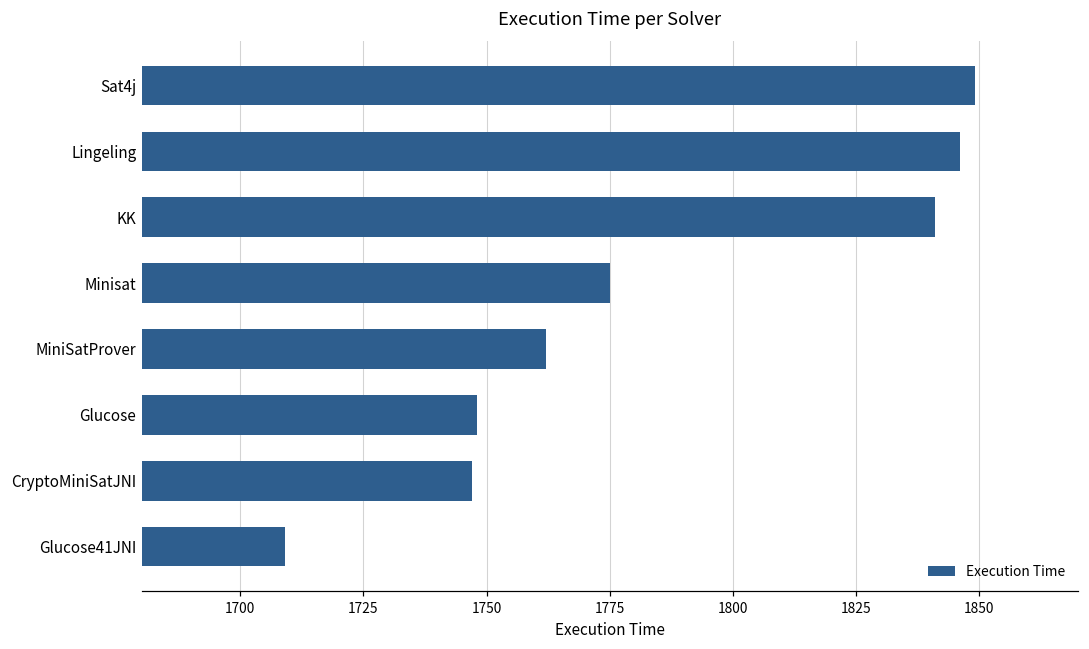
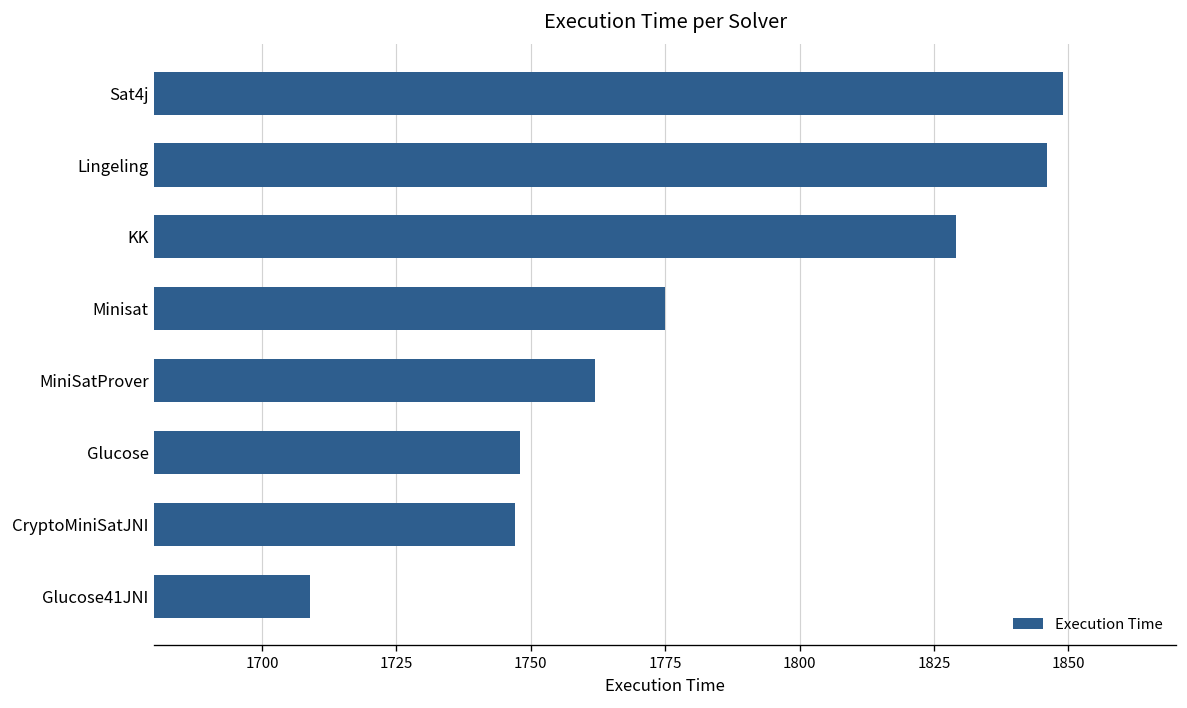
KK: 1841 -> 1829
